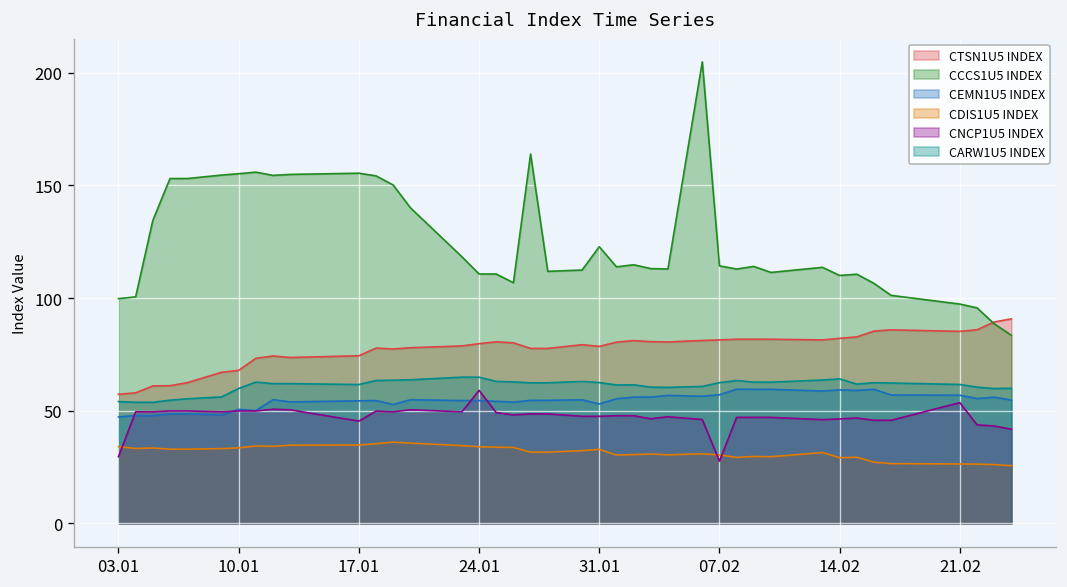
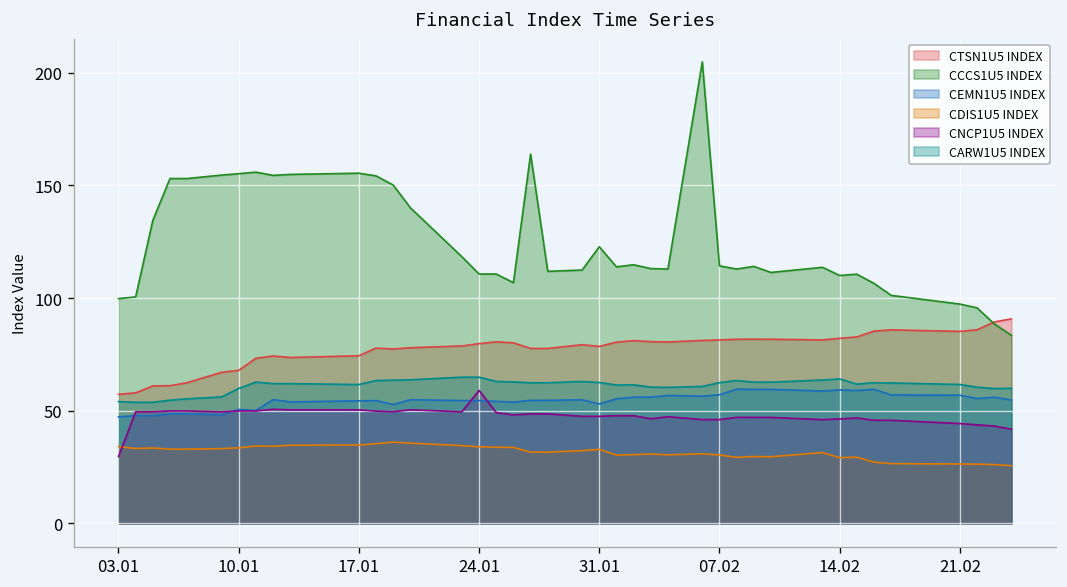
CNCP1U5 INDEX, 17.01: 45 -> 50
CNCP1U5 INDEX, 07.02: 28 -> 46
CNCP1U5 INDEX, 21.02: 54 -> 44
